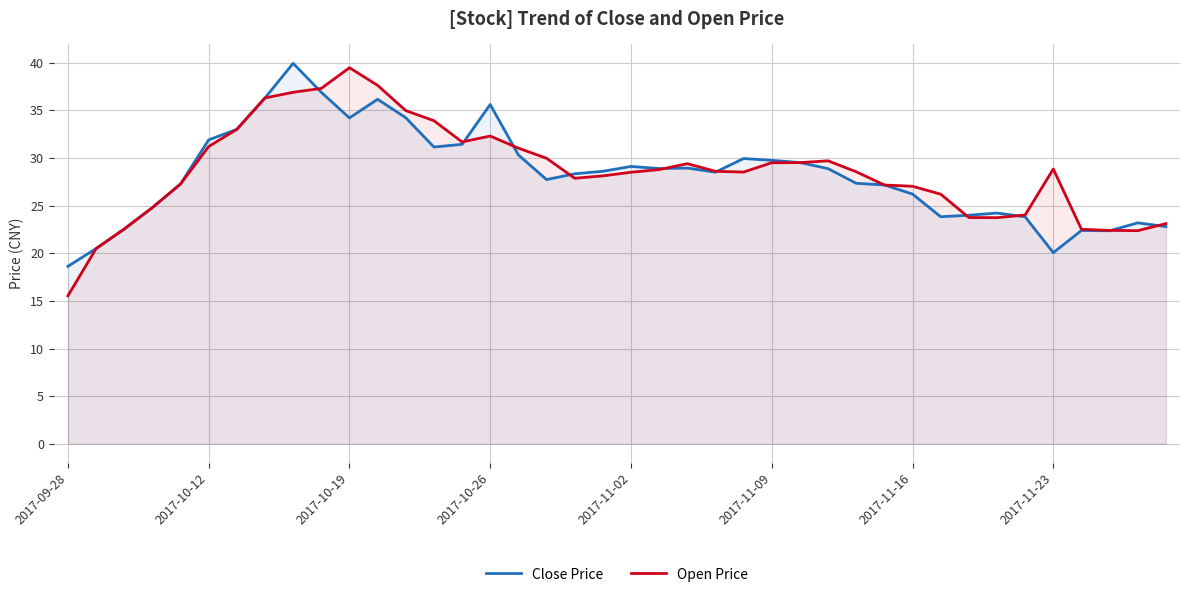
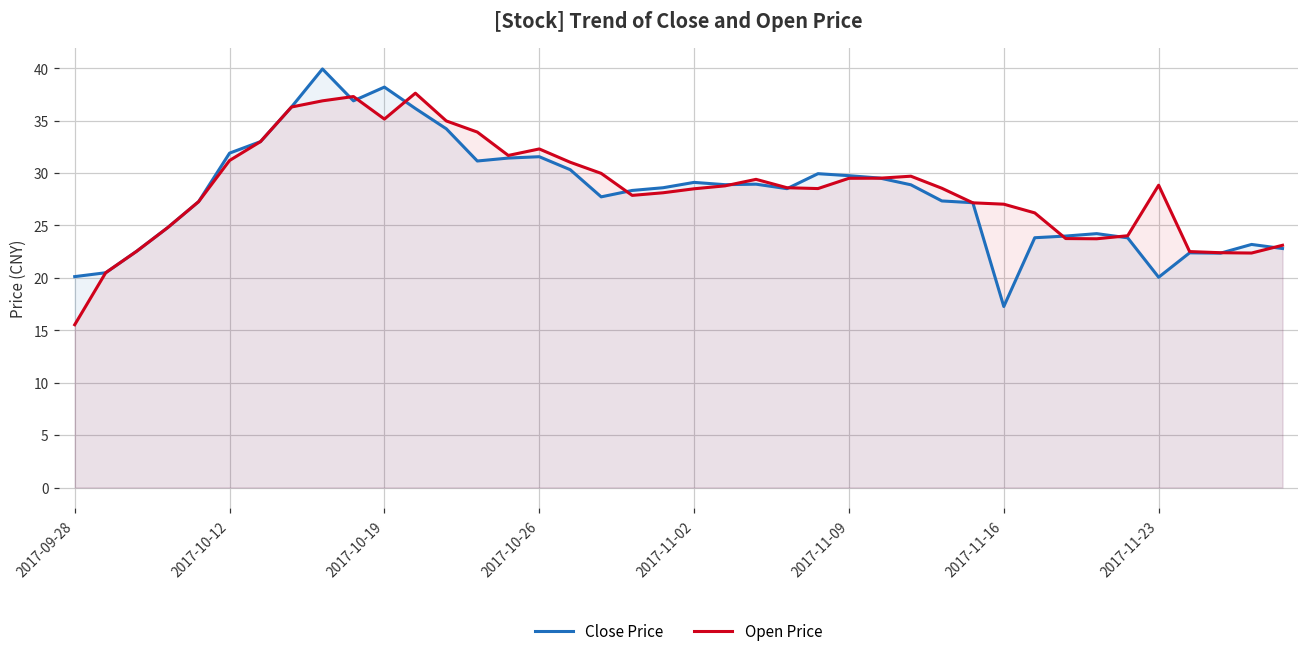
Close Price, 2017-09-28: 19 -> 20
Close Price, 2017-10-19: 34 -> 38
Open Price, 2017-10-19: 39 -> 35
Close Price, 2017-10-26: 36 -> 32
Close Price, 2017-11-16: 26 -> 17
